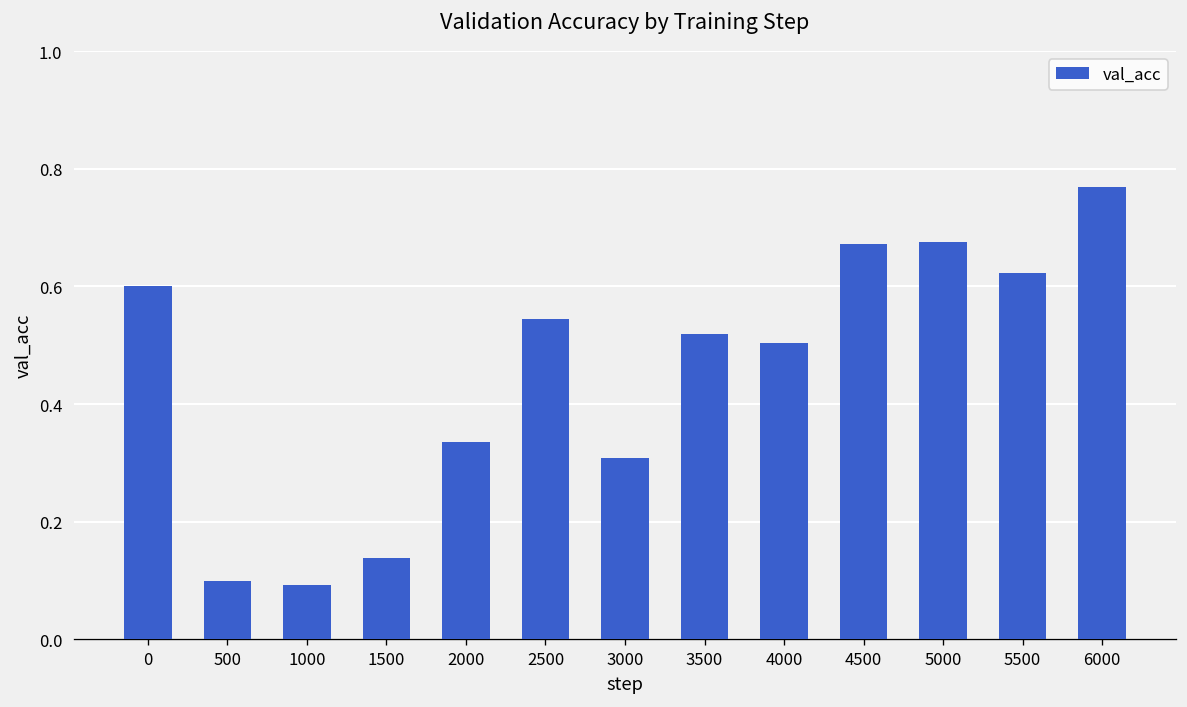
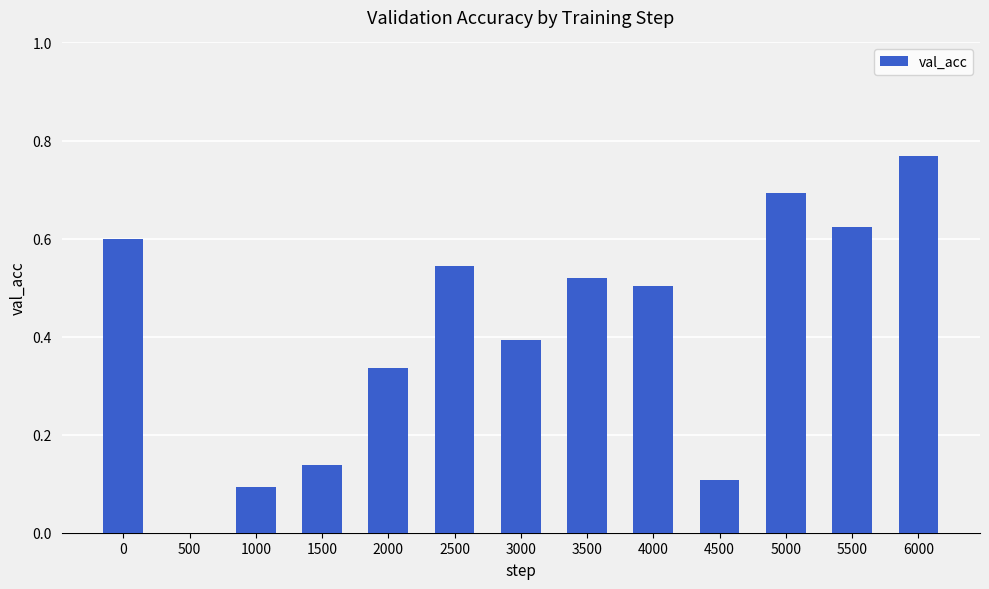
500: 0.1 -> 0.0
3000: 0.31 -> 0.39
4500: 0.67 -> 0.11
5000: 0.68 -> 0.69
